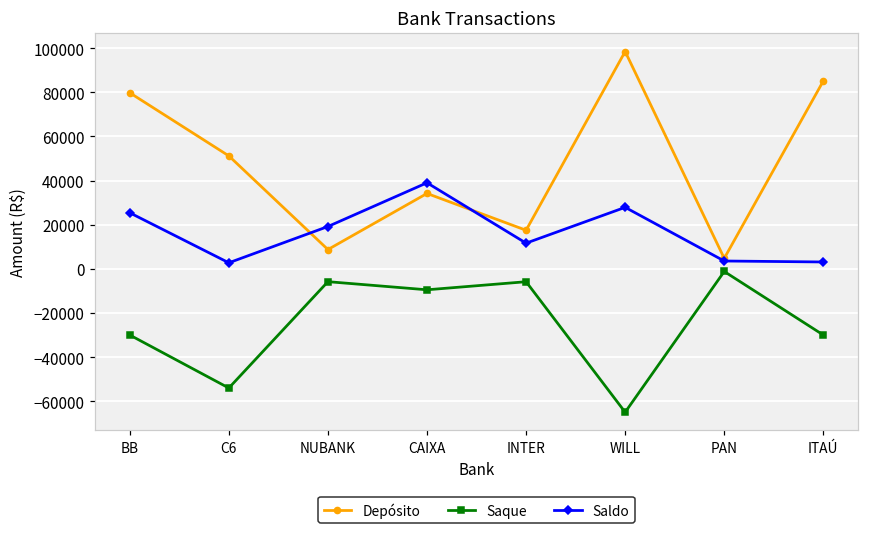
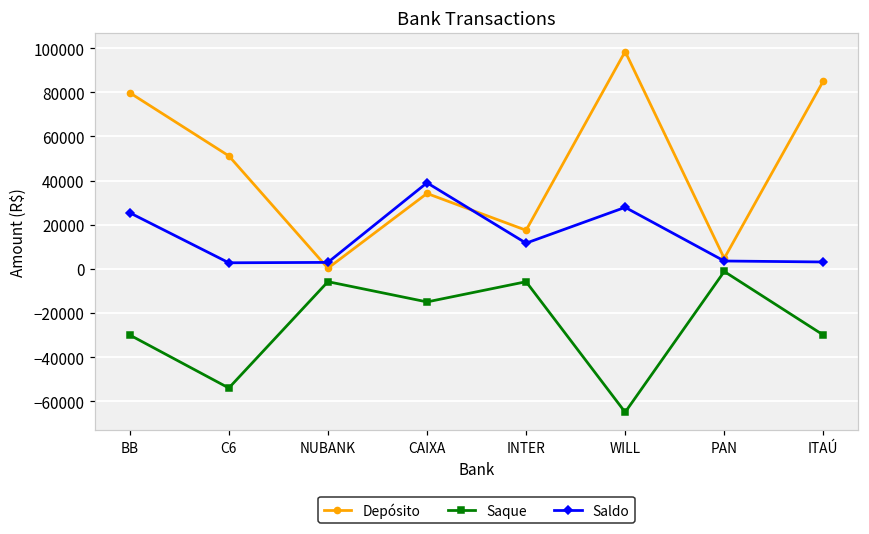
Depósito, NUBANK: 9000 -> 0
Saldo, NUBANK: 19000 -> 3000
Saque, CAIXA: -10000 -> -15000
